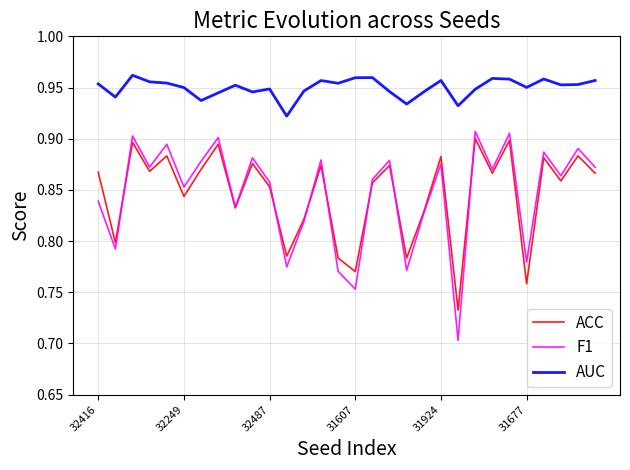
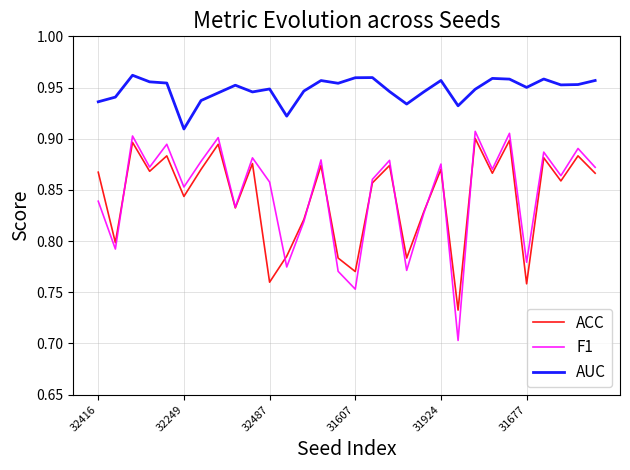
AUC, 32416: 0.954 -> 0.936
AUC, 32249: 0.950 -> 0.909
ACC, 32487: 0.853 -> 0.760
ACC, 31924: 0.882 -> 0.870
